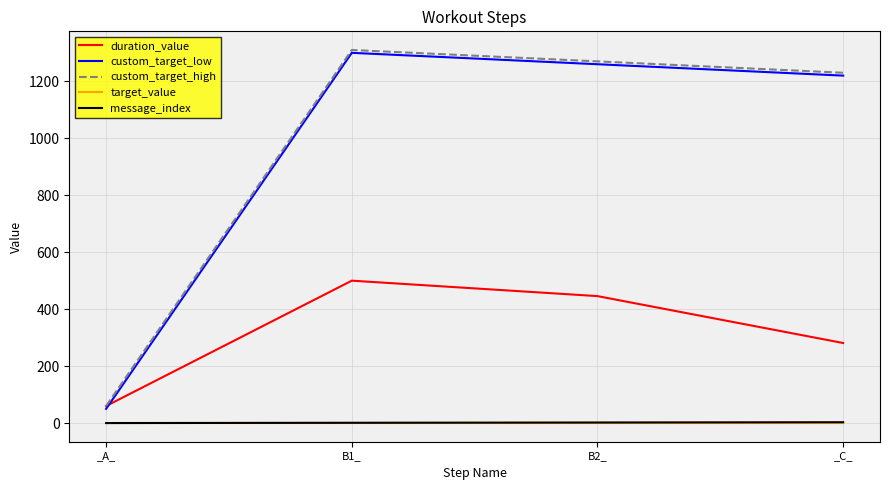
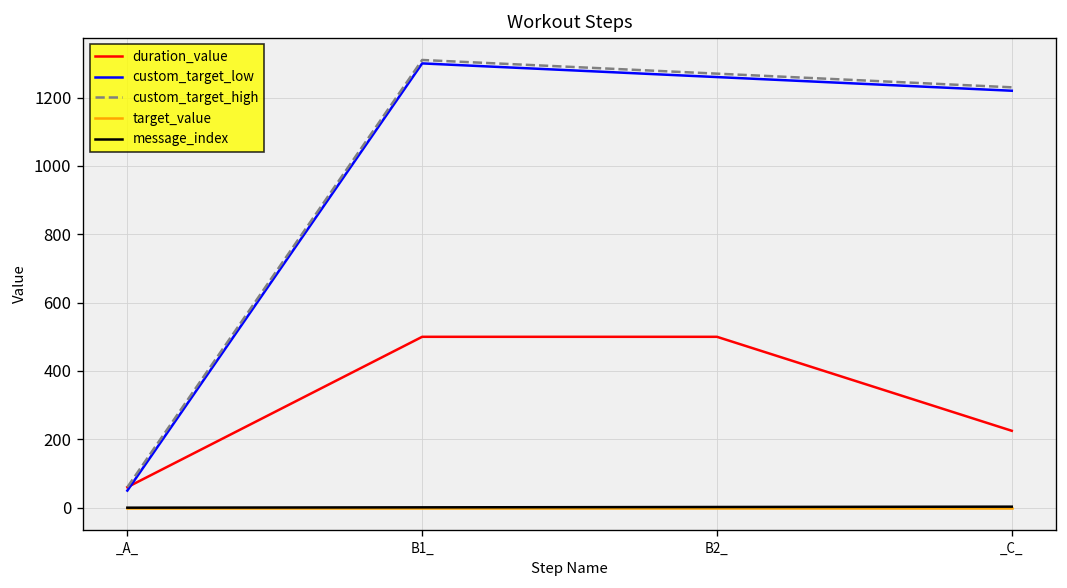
duration_value, B2_: 450 -> 500
duration_value, _C_: 280 -> 230
